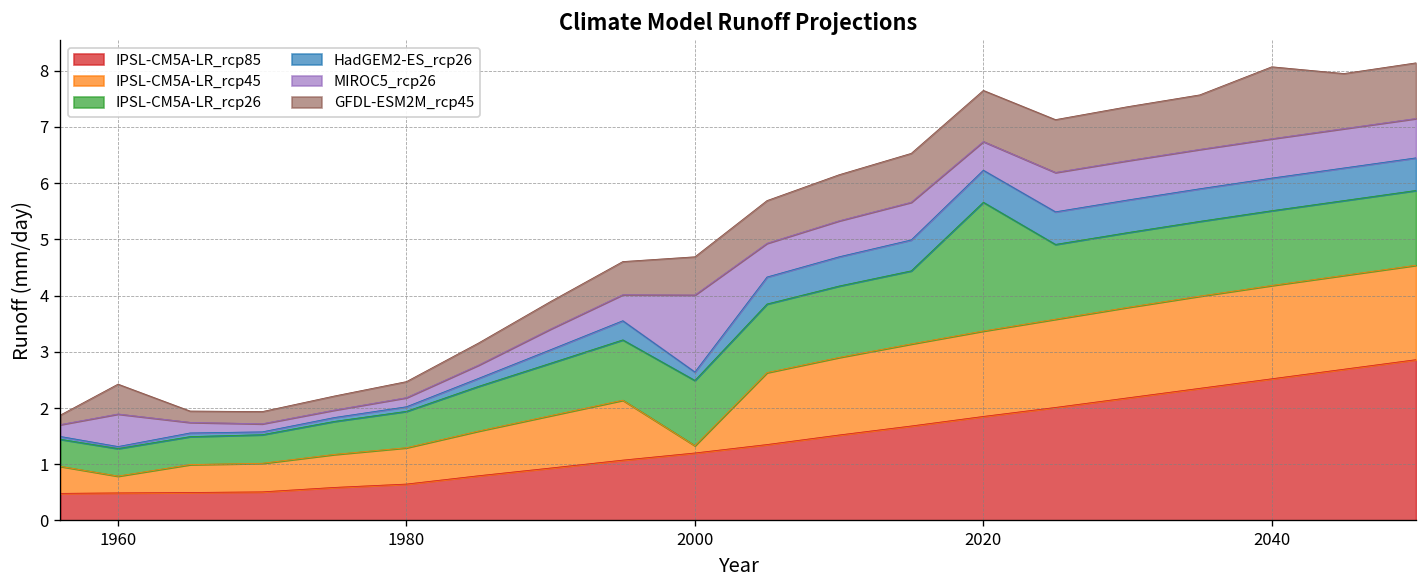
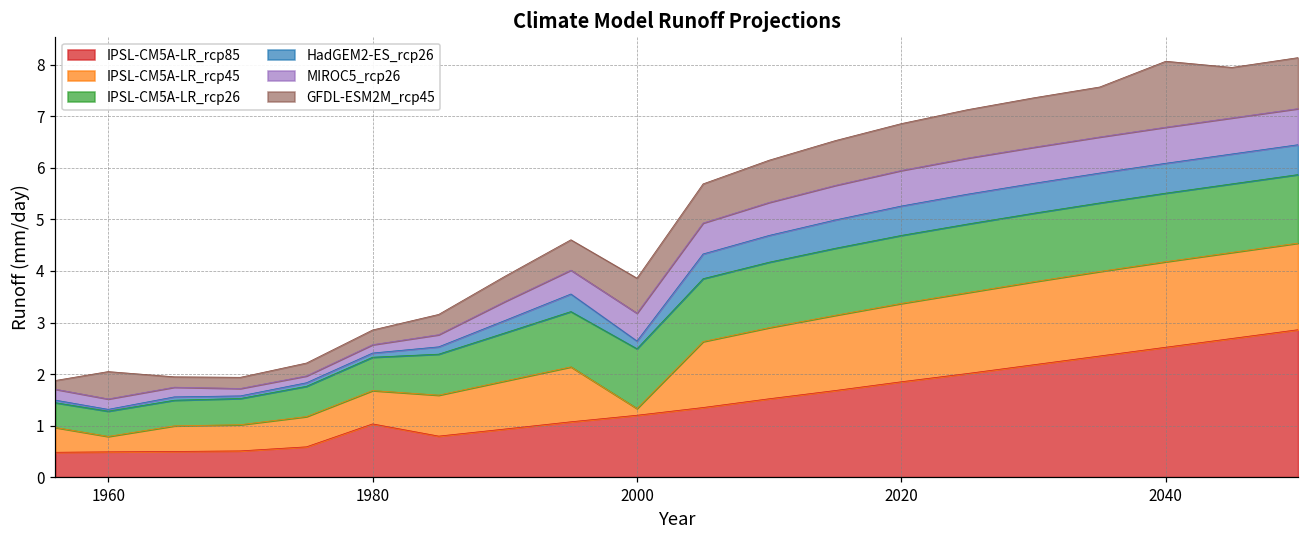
MIROC5_rcp26, 1960: 0.6 -> 0.2
IPSL-CM5A-LR_rcp85, 1980: 0.6 -> 1.0
MIROC5_rcp26, 2000: 1.4 -> 0.5
IPSL-CM5A-LR_rcp26, 2020: 2.3 -> 1.3
MIROC5_rcp26, 2020: 0.5 -> 0.7
